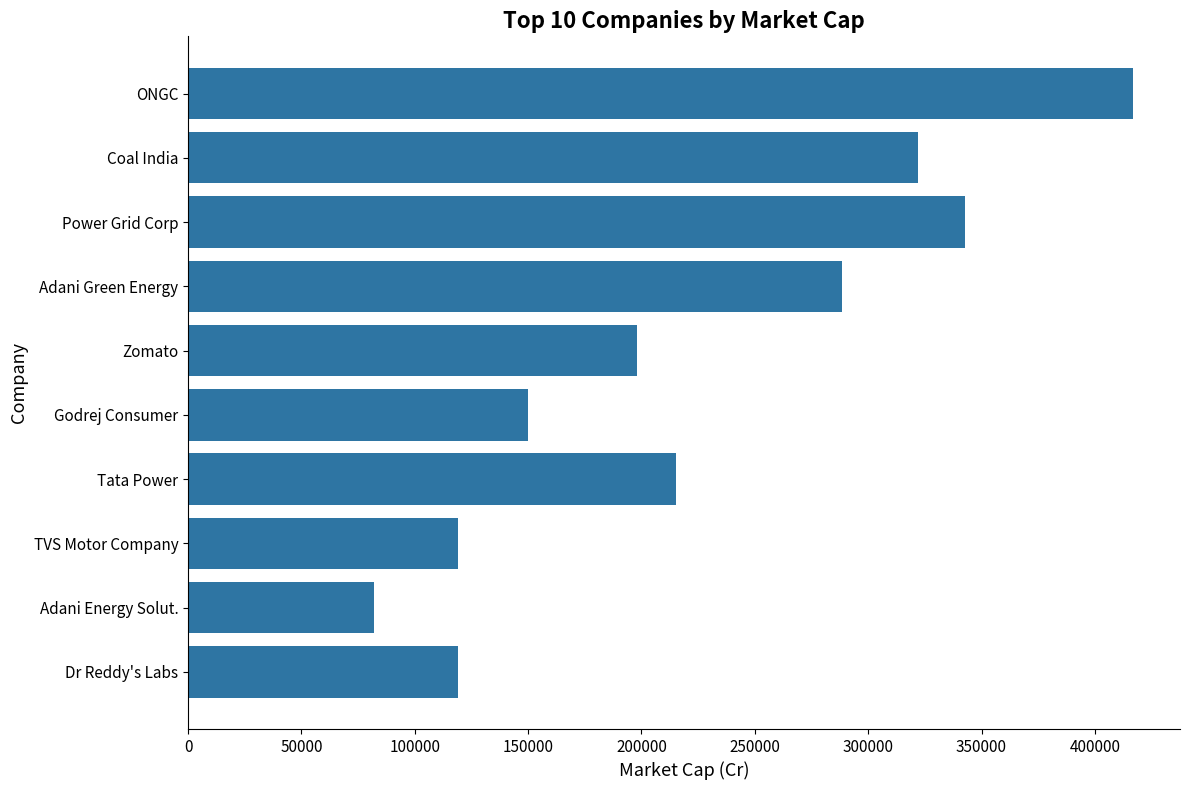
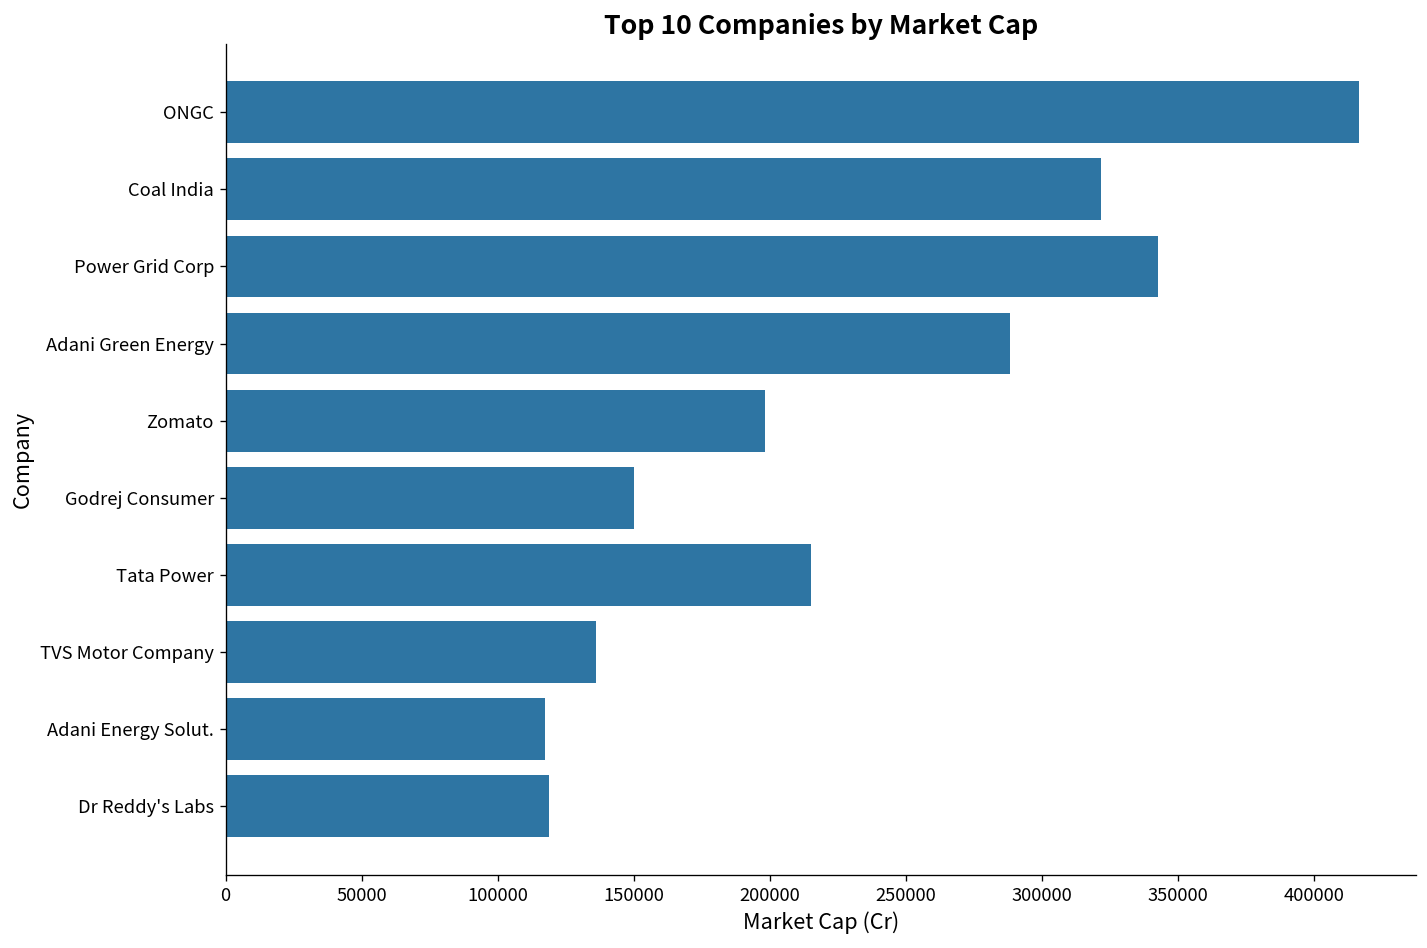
TVS Motor Company: 119000 -> 136000
Adani Energy Solut.: 82000 -> 117000
